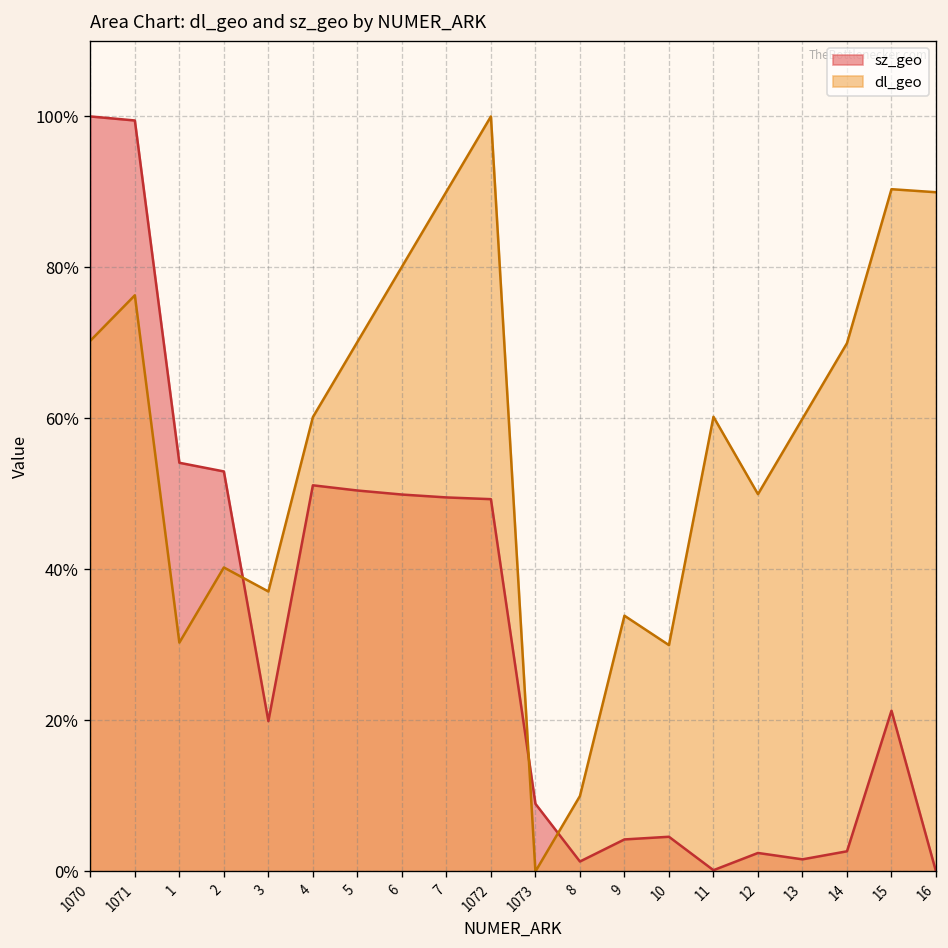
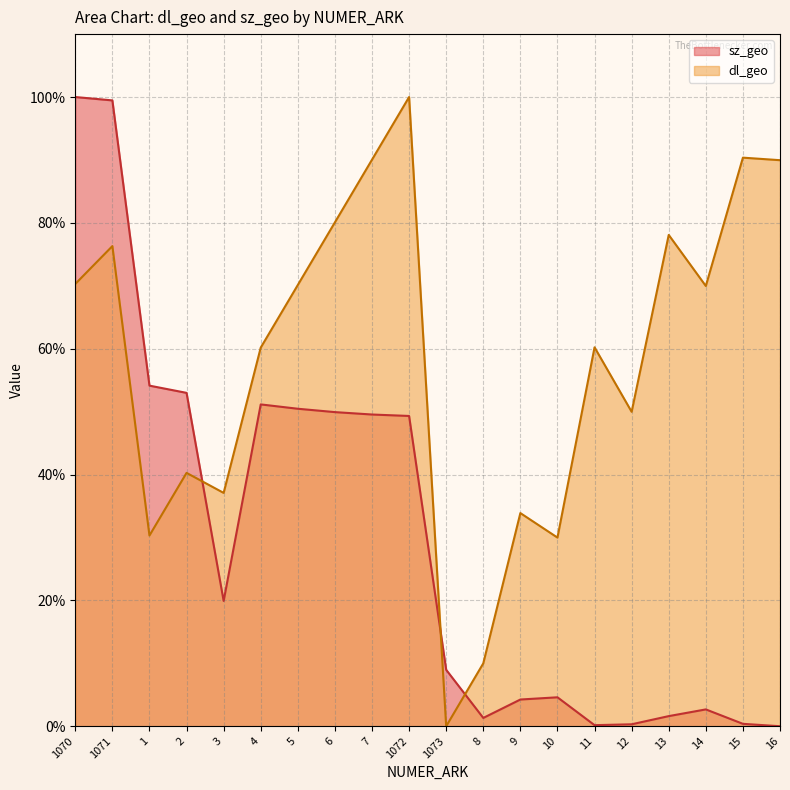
sz_geo, 12: 2% -> 0%
dl_geo, 13: 60% -> 78%
sz_geo, 15: 21% -> 0%
